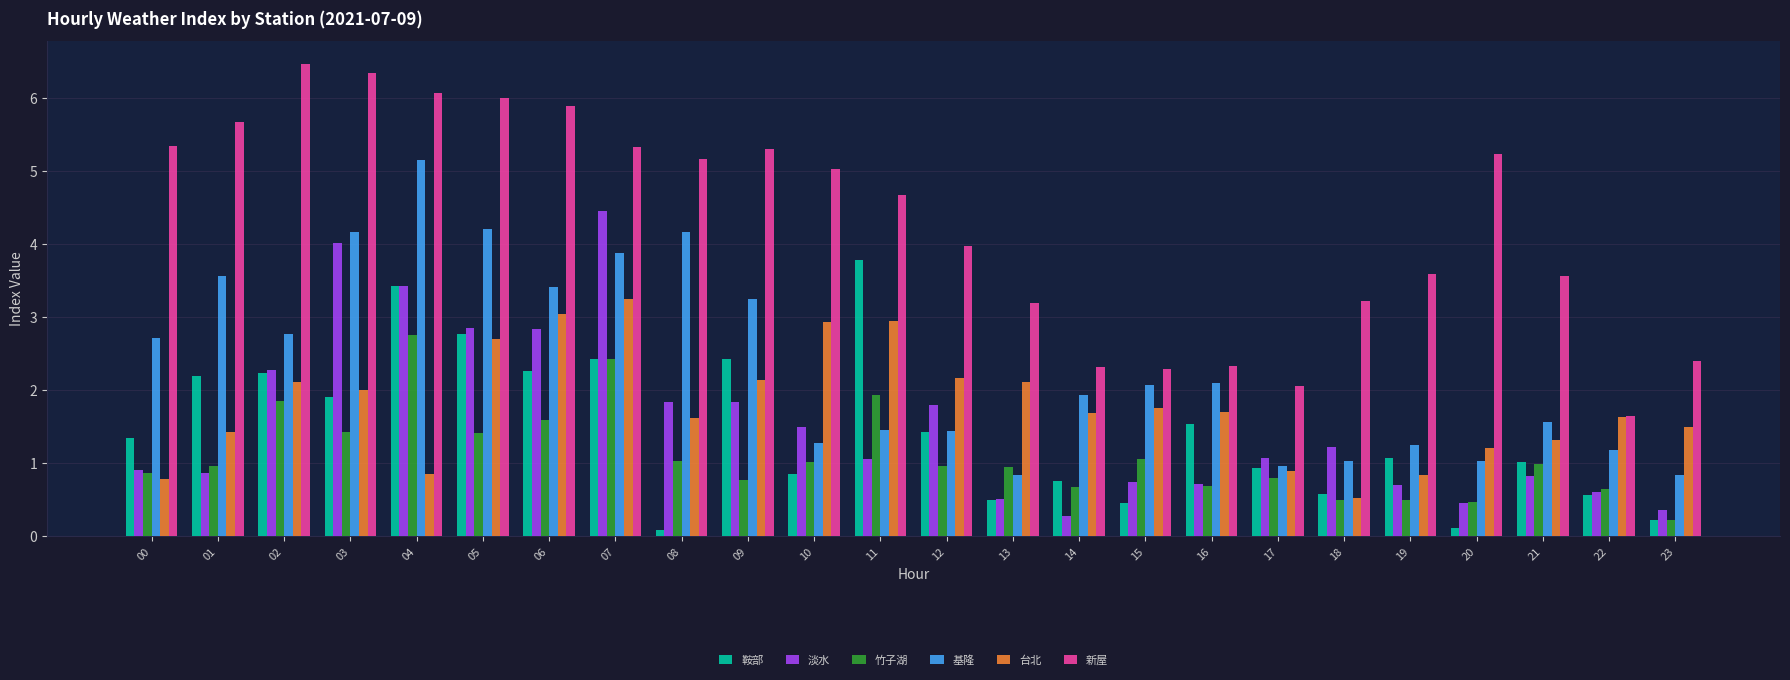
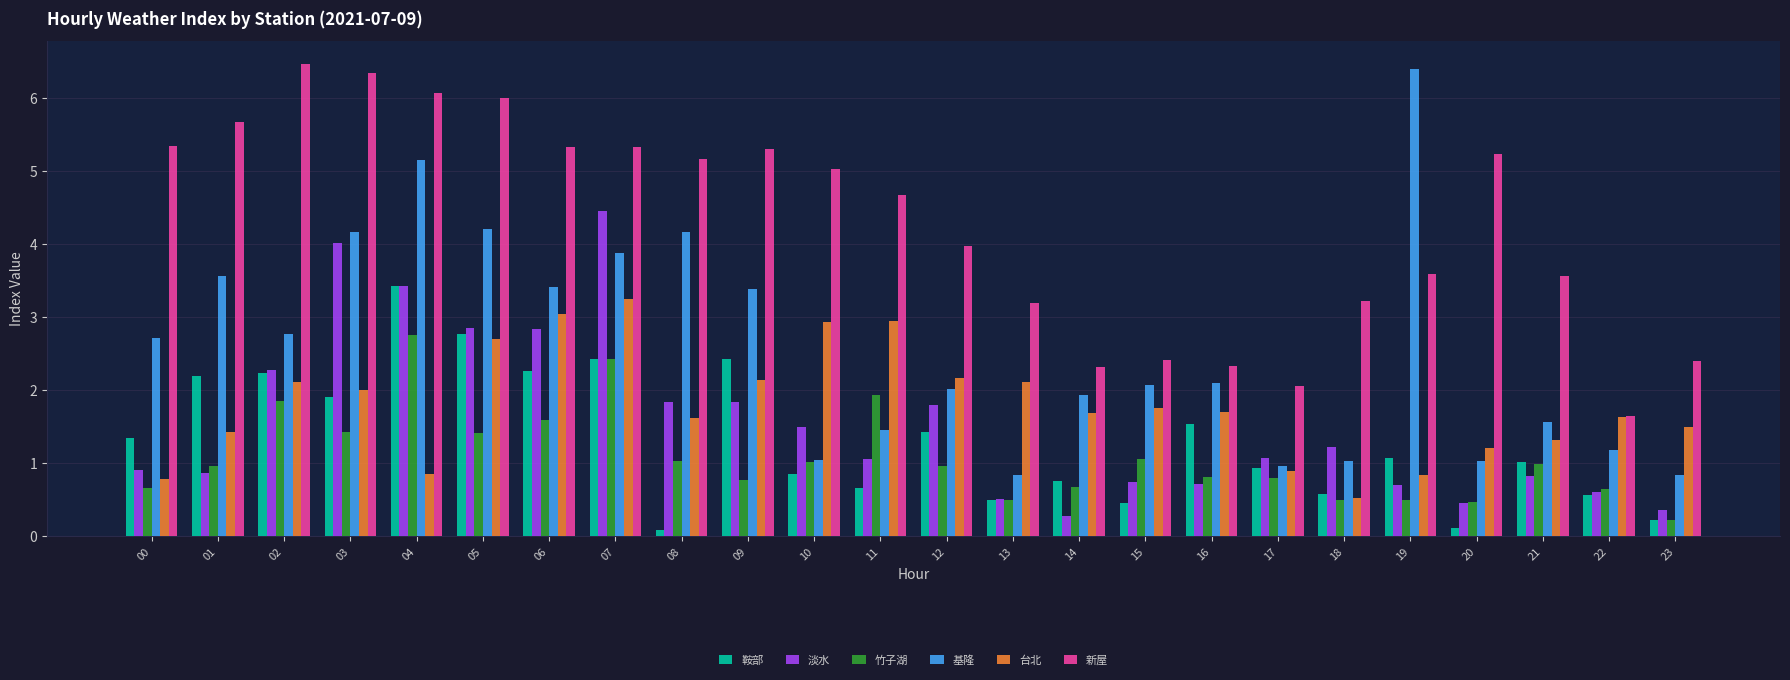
竹子湖, 00: 0.9 -> 0.7
新屋, 06: 5.9 -> 5.3
基隆, 09: 3.3 -> 3.4
基隆, 10: 1.3 -> 1.0
鞍部, 11: 3.8 -> 0.7
基隆, 12: 1.4 -> 2.0
竹子湖, 13: 1.0 -> 0.5
新屋, 15: 2.3 -> 2.4
竹子湖, 16: 0.7 -> 0.8
基隆, 19: 1.2 -> 6.4
